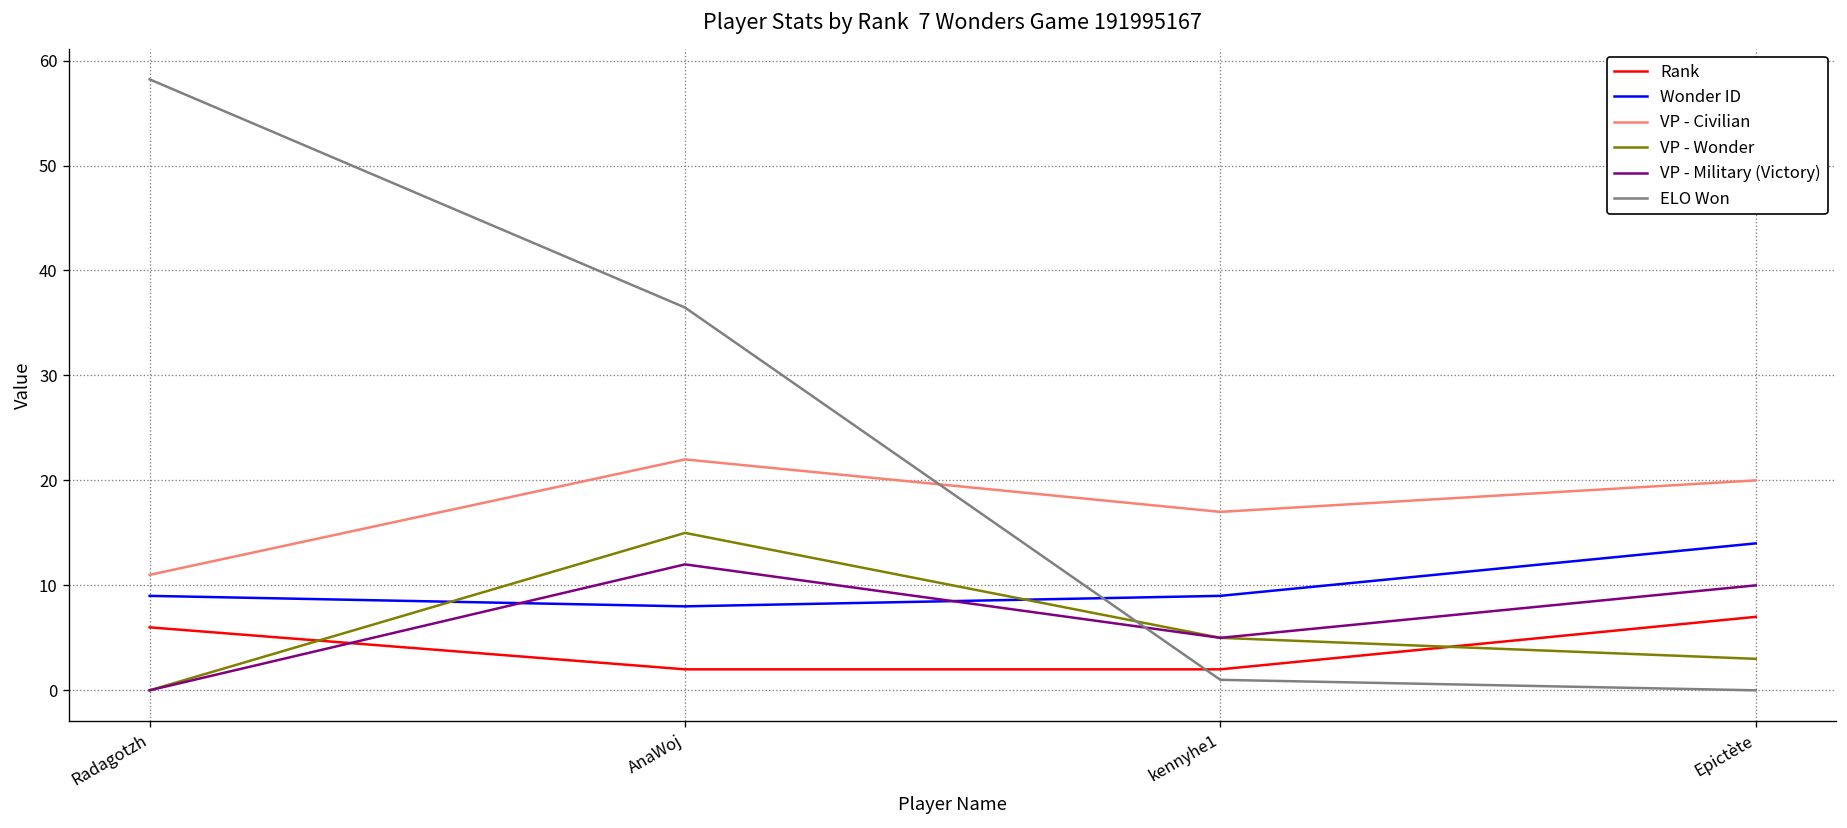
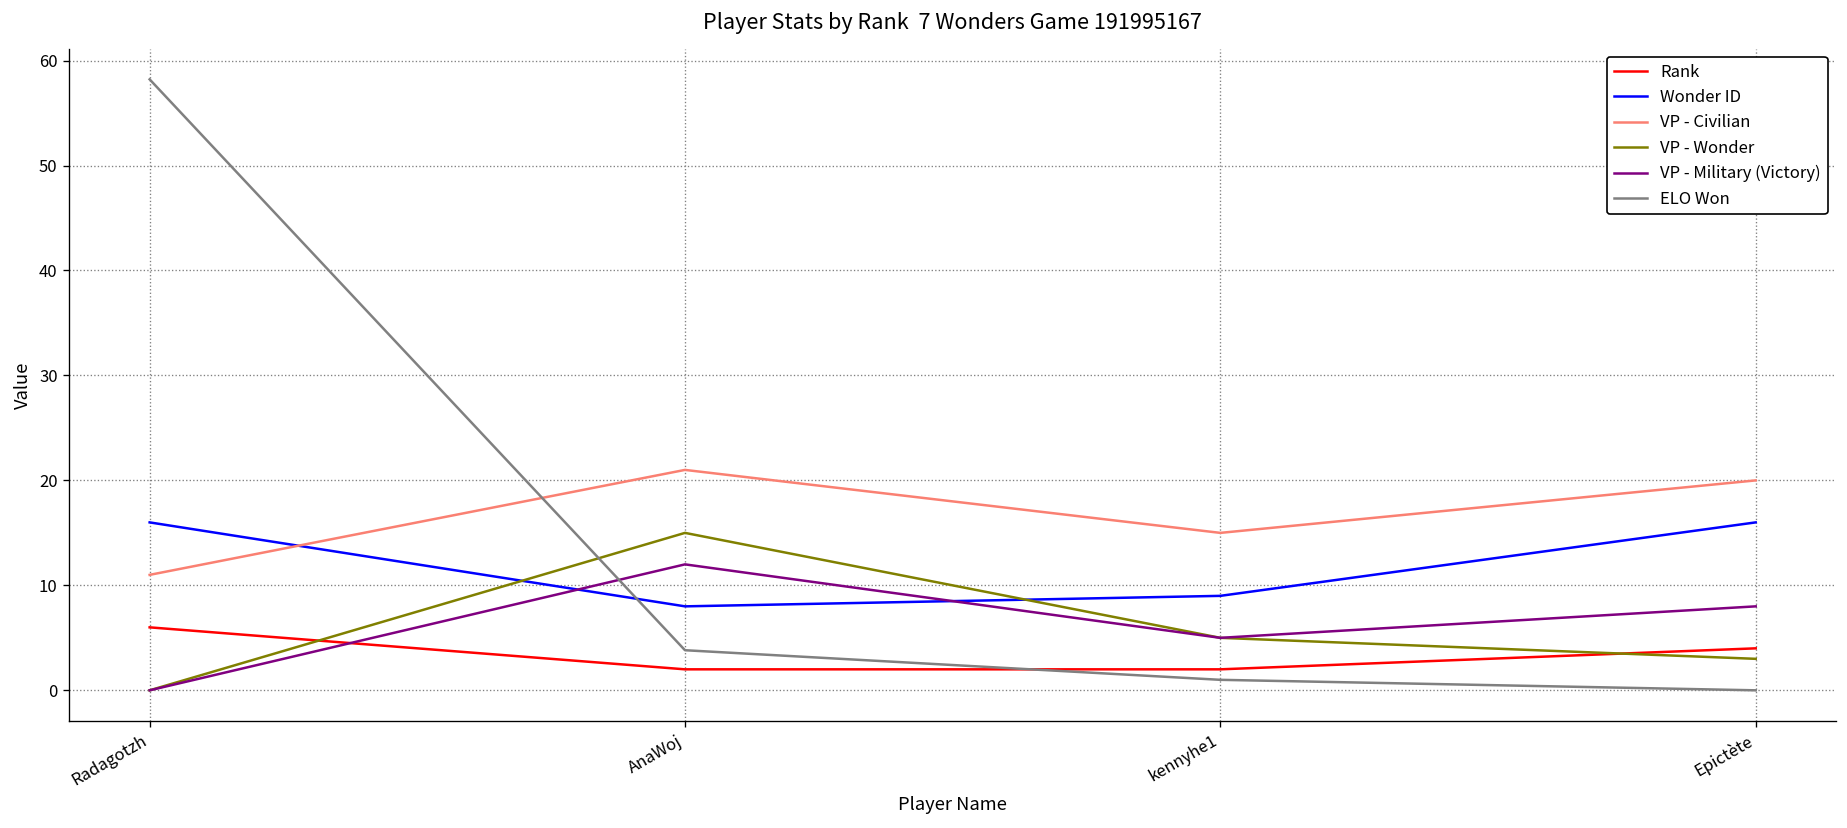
Wonder ID, Radagotzh: 9 -> 16
VP - Civilian, AnaWoj: 22 -> 21
ELO Won, AnaWoj: 36 -> 4
VP - Civilian, kennyhe1: 17 -> 15
Rank, Epictète: 7 -> 4
Wonder ID, Epictète: 14 -> 16
VP - Military (Victory), Epictète: 10 -> 8
